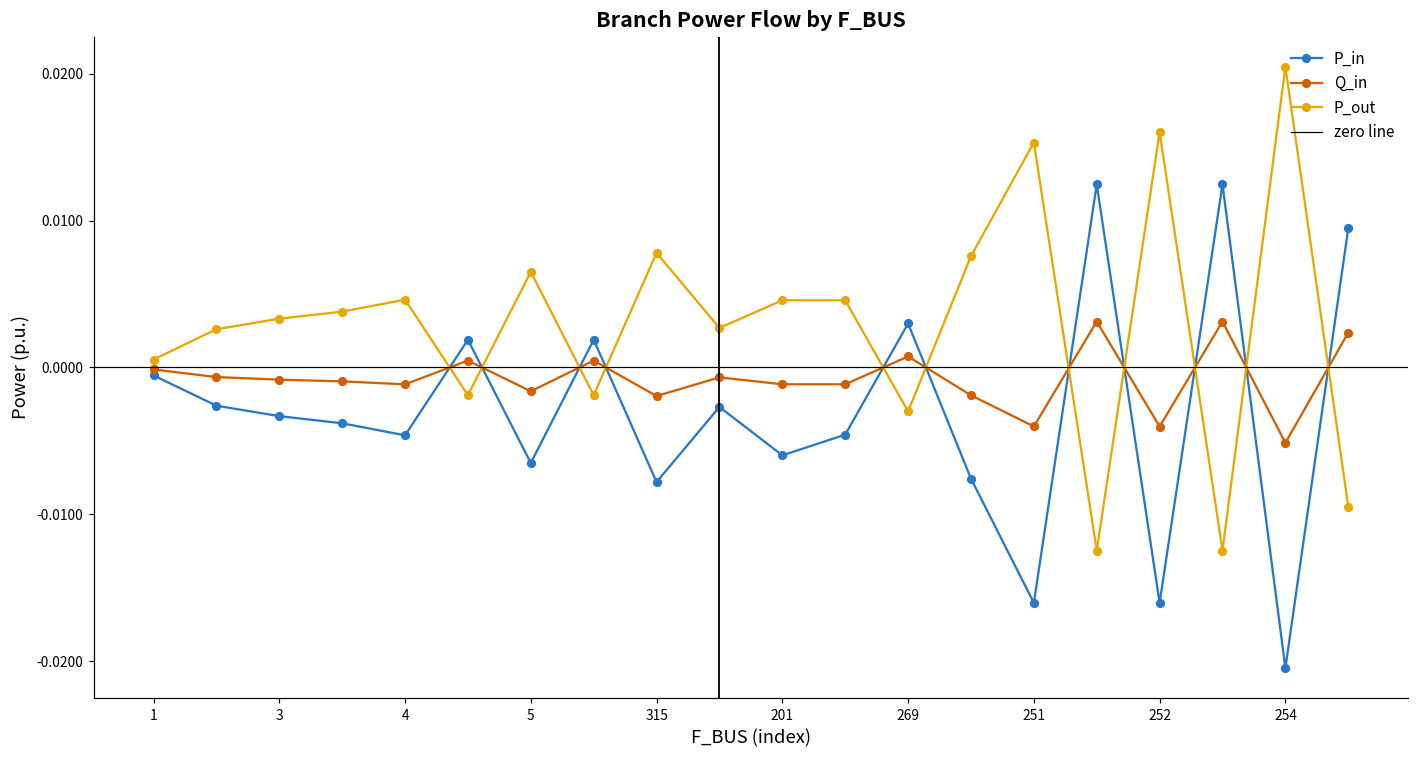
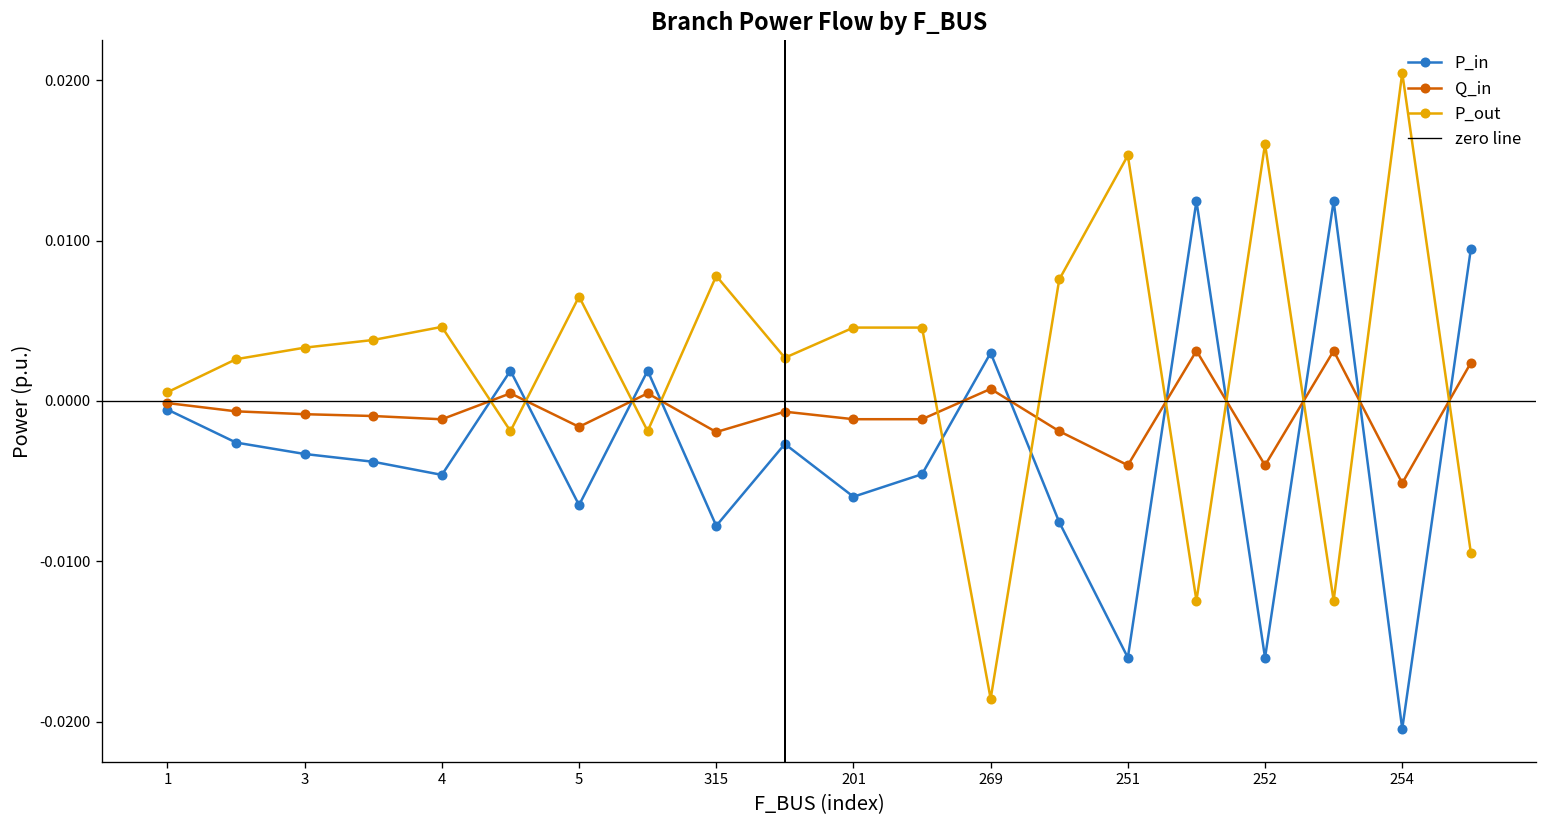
P_out, 269: -0.0030 -> -0.0186
